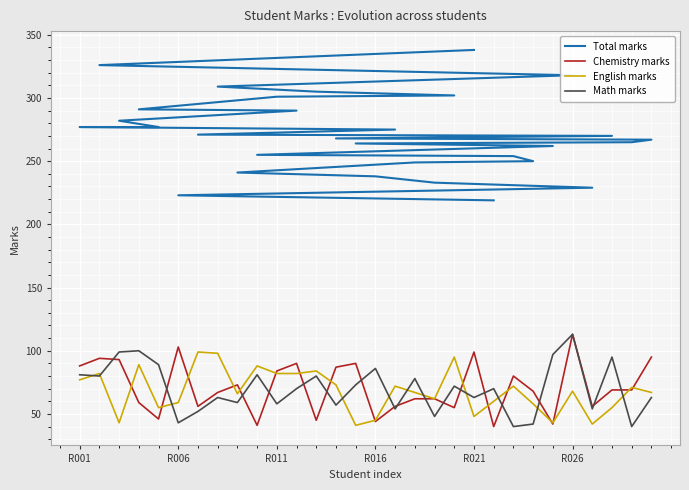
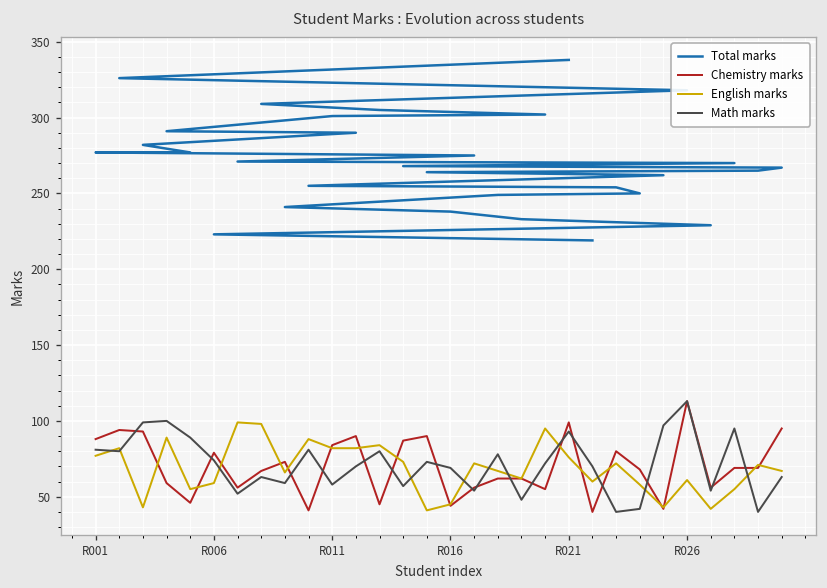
Chemistry marks, R006: 103 -> 79
Math marks, R006: 43 -> 74
Math marks, R016: 86 -> 69
English marks, R021: 48 -> 76
Math marks, R021: 63 -> 93
English marks, R026: 68 -> 61
